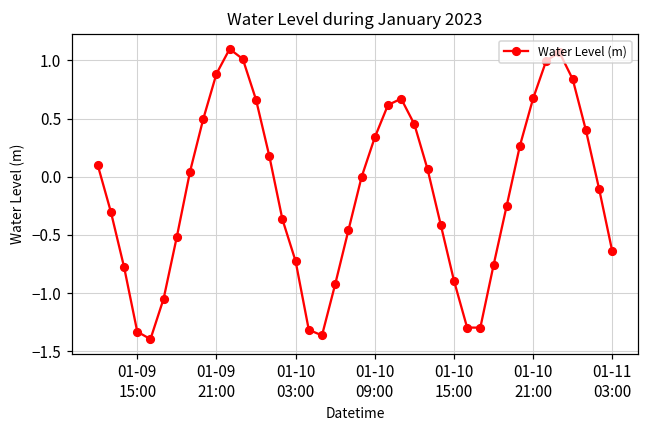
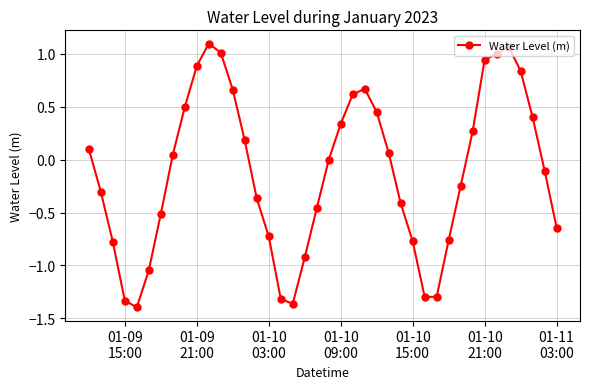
01-10 15:00: -0.89 -> -0.77
01-10 21:00: 0.67 -> 0.95
